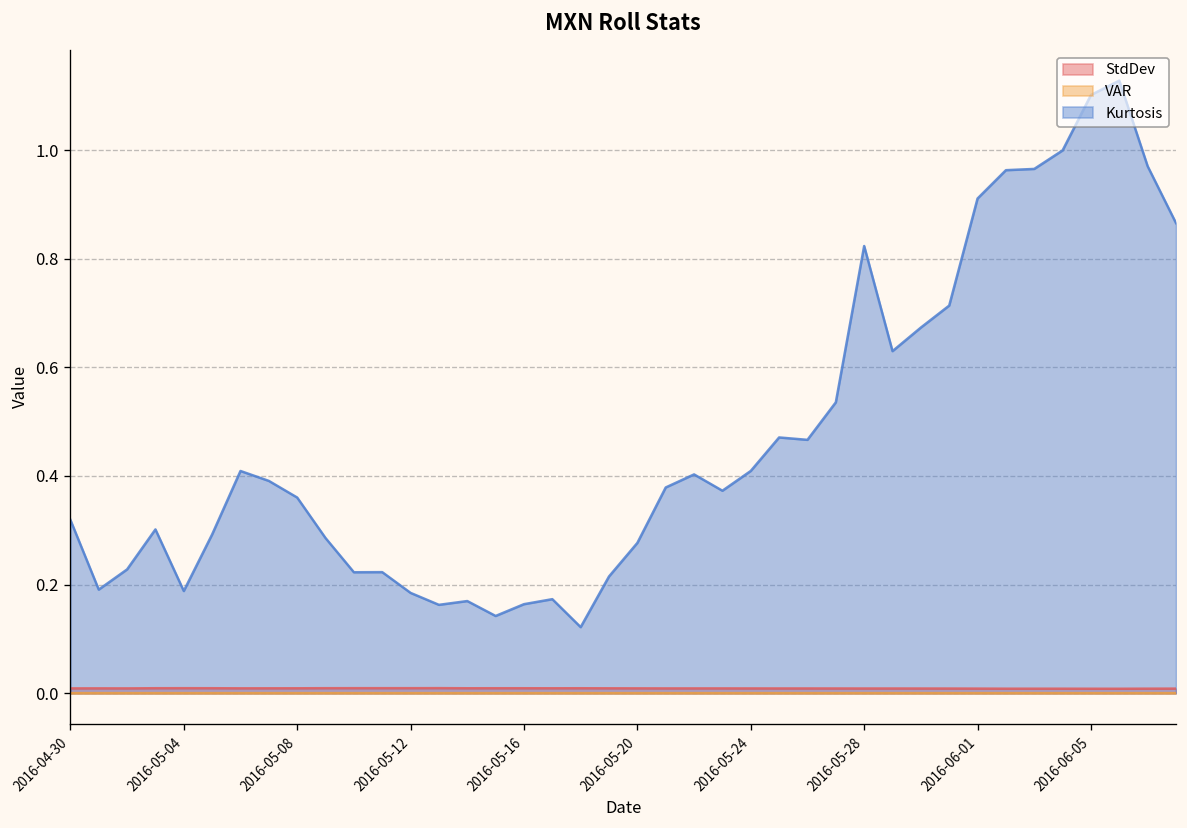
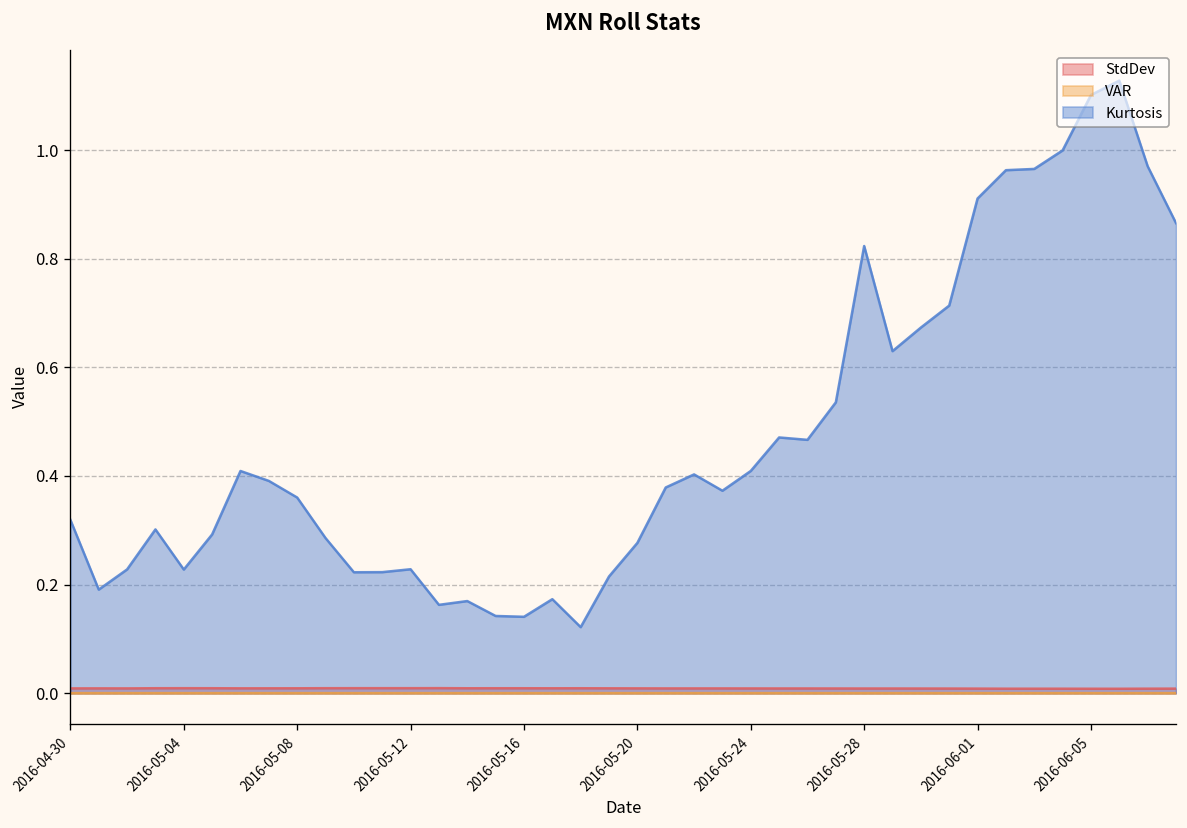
Kurtosis, 2016-05-04: 0.19 -> 0.23
Kurtosis, 2016-05-12: 0.18 -> 0.23
Kurtosis, 2016-05-16: 0.16 -> 0.14
